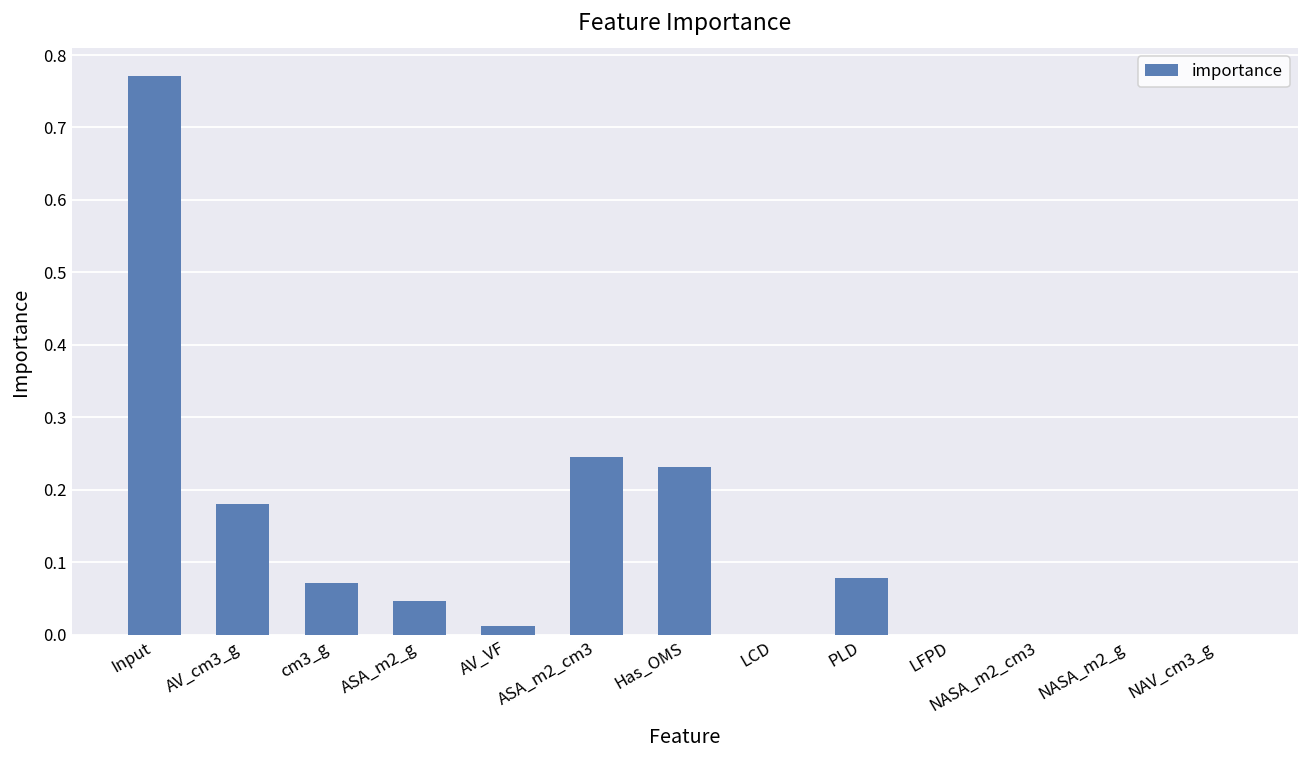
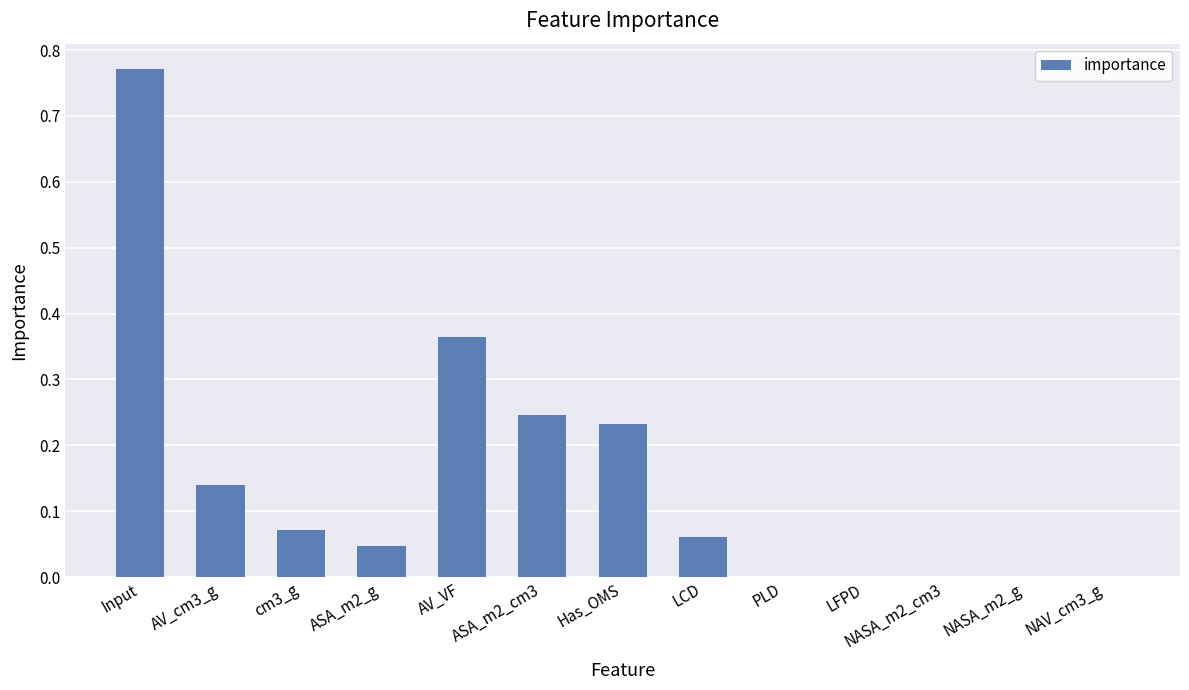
AV_cm3_g: 0.18 -> 0.14
AV_VF: 0.01 -> 0.37
LCD: 0.00 -> 0.06
PLD: 0.08 -> 0.00
